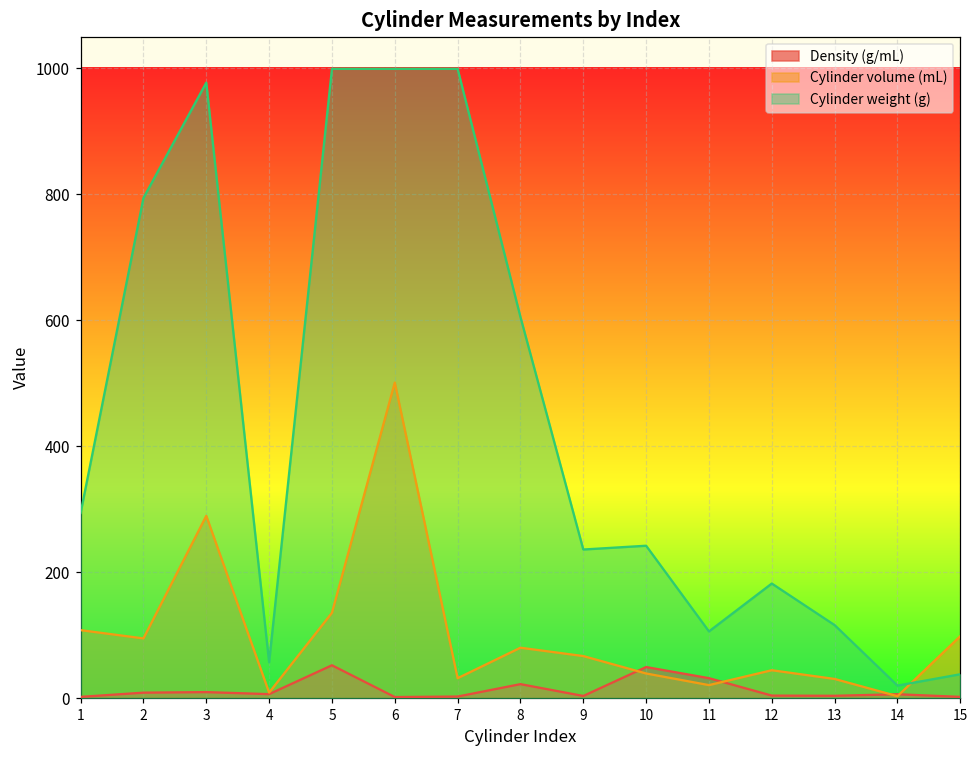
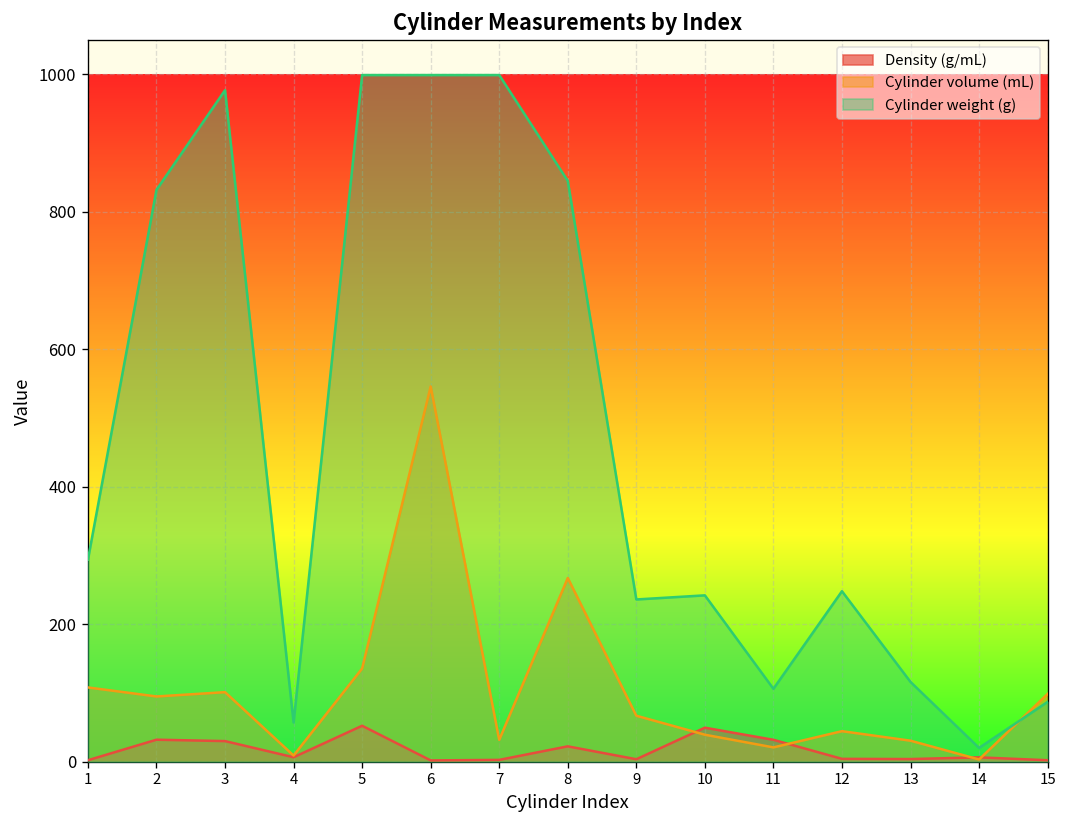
Density (g/mL), 2: 10 -> 30
Cylinder weight (g), 2: 790 -> 830
Density (g/mL), 3: 10 -> 30
Cylinder volume (mL), 3: 290 -> 100
Cylinder volume (mL), 6: 500 -> 550
Cylinder volume (mL), 8: 80 -> 270
Cylinder weight (g), 8: 610 -> 850
Cylinder weight (g), 12: 180 -> 250
Cylinder weight (g), 15: 40 -> 90
